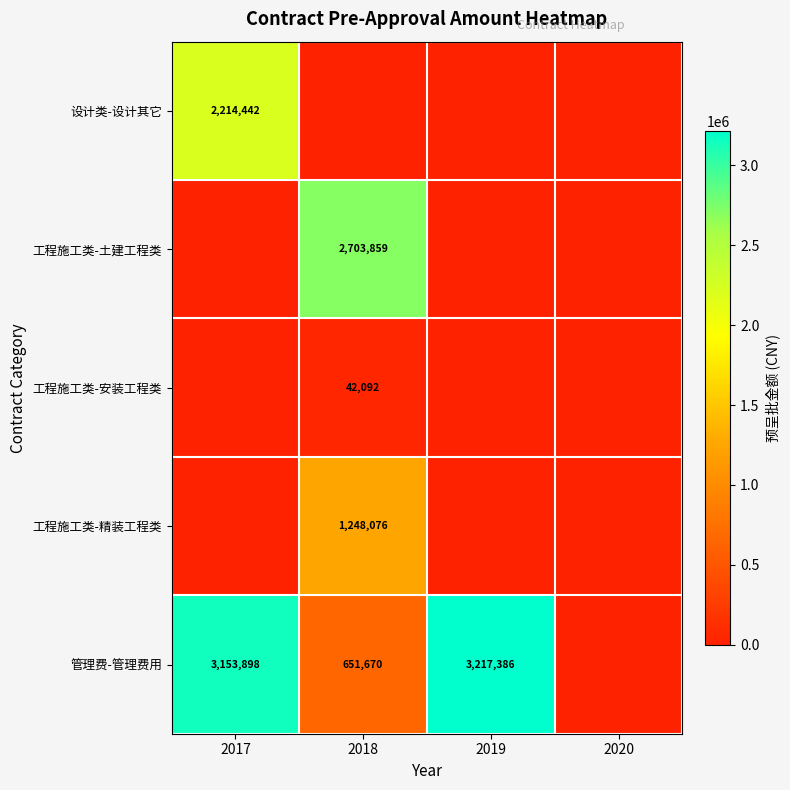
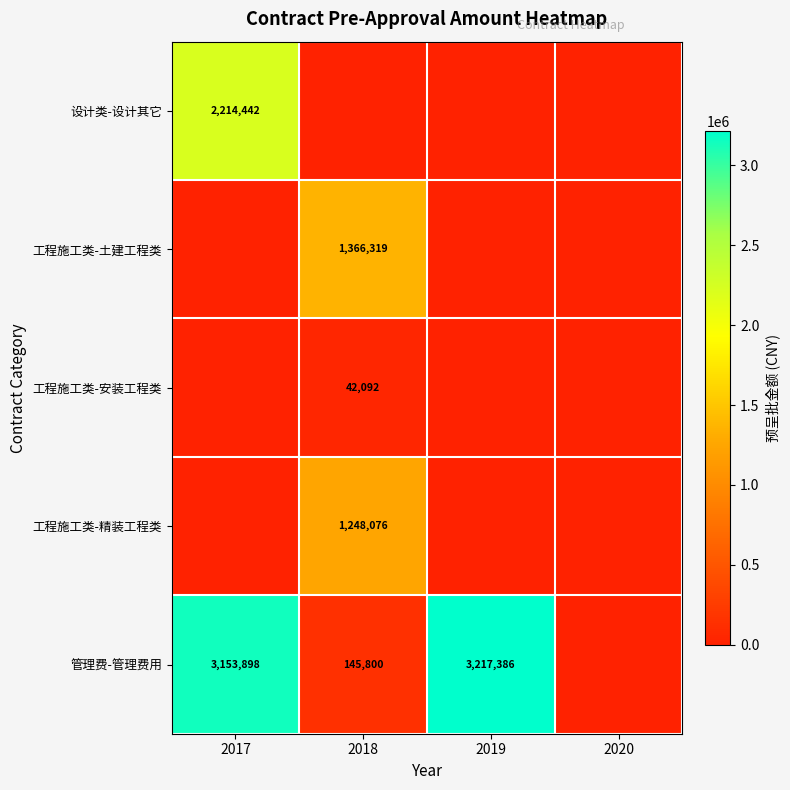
工程施工类-土建工程类, 2018: 2,703,859 -> 1,366,319
管理费-管理费用, 2018: 651,670 -> 145,800
